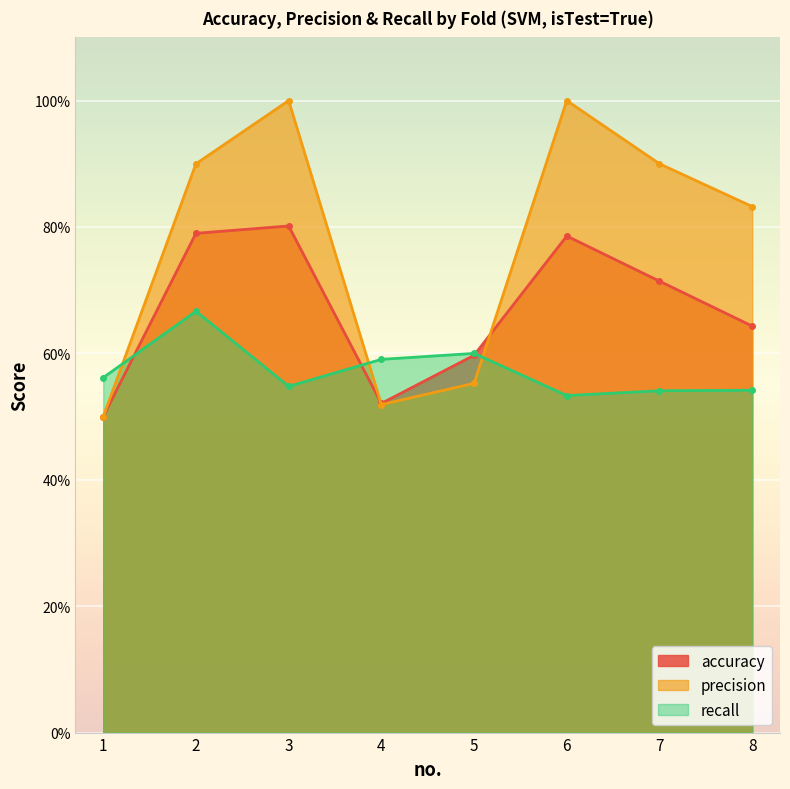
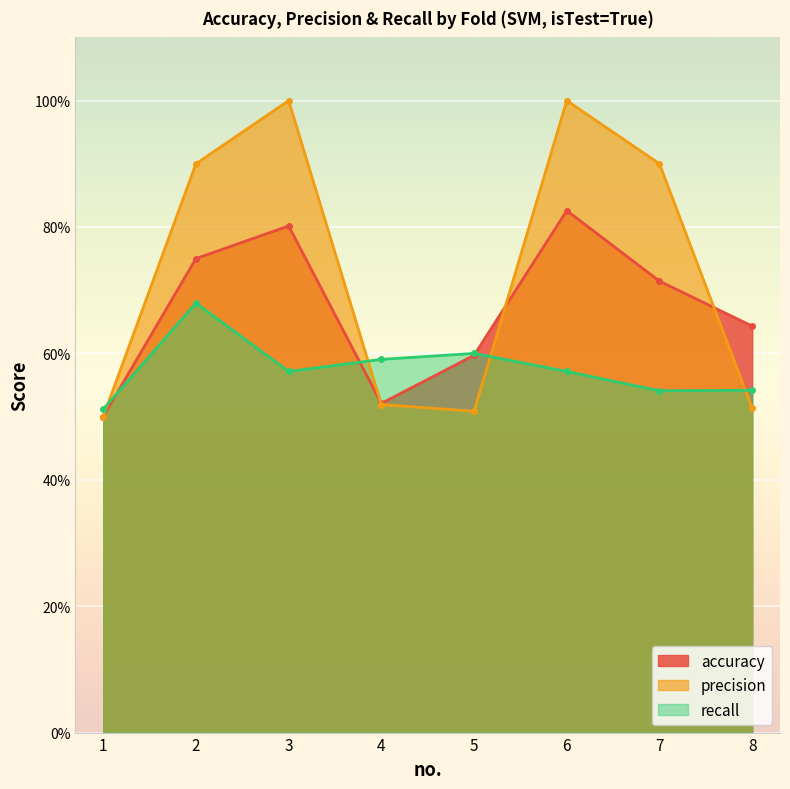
recall, 1: 56% -> 51%
accuracy, 2: 79% -> 75%
recall, 2: 67% -> 68%
recall, 3: 55% -> 57%
precision, 5: 55% -> 51%
accuracy, 6: 79% -> 83%
recall, 6: 53% -> 57%
precision, 8: 83% -> 51%
